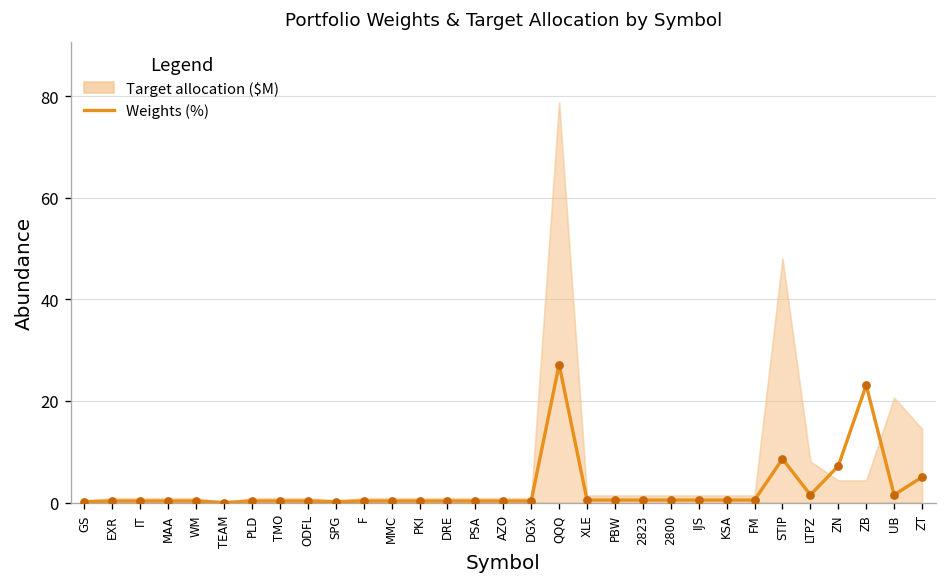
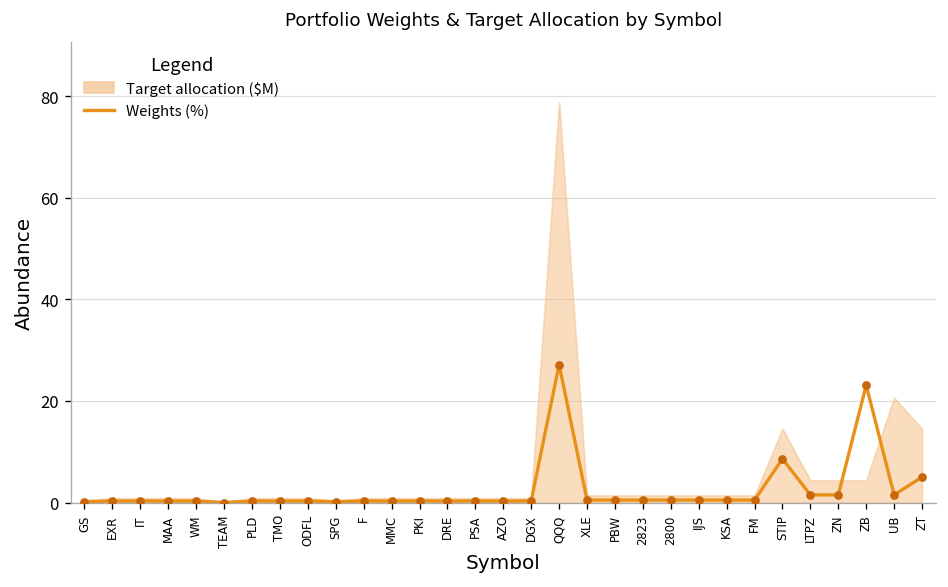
Target allocation ($M), STIP: 48 -> 15
Target allocation ($M), LTPZ: 8 -> 4
Weights (%), ZN: 7 -> 2
